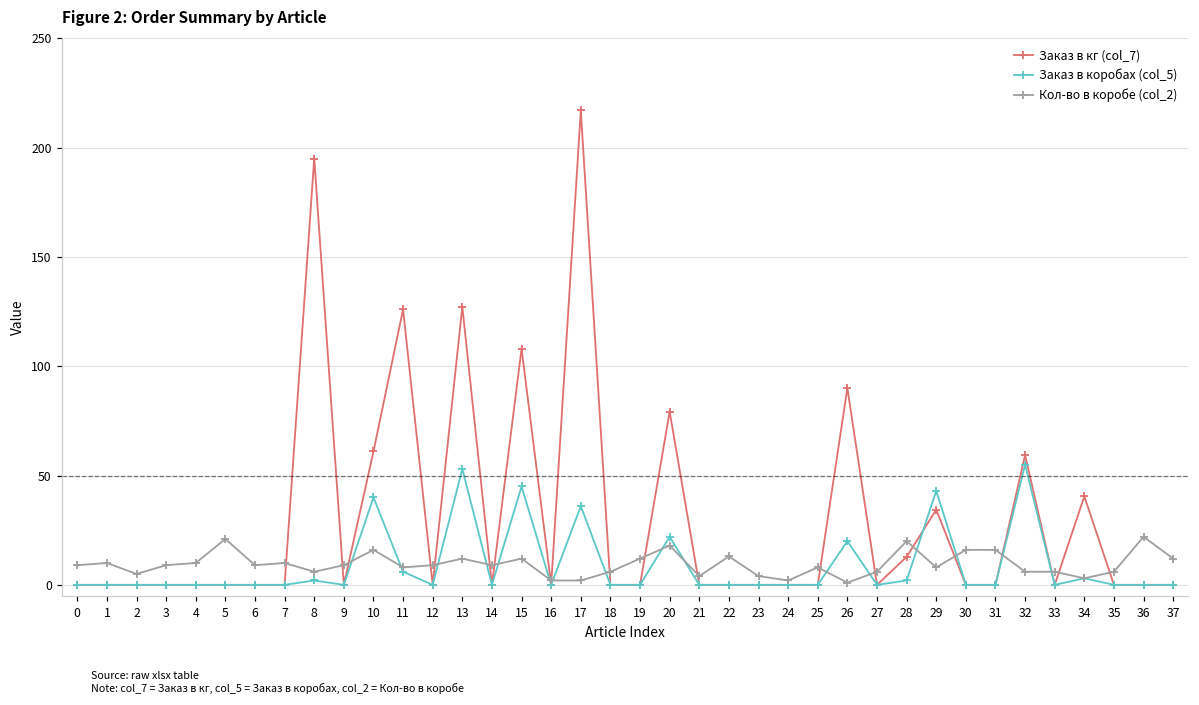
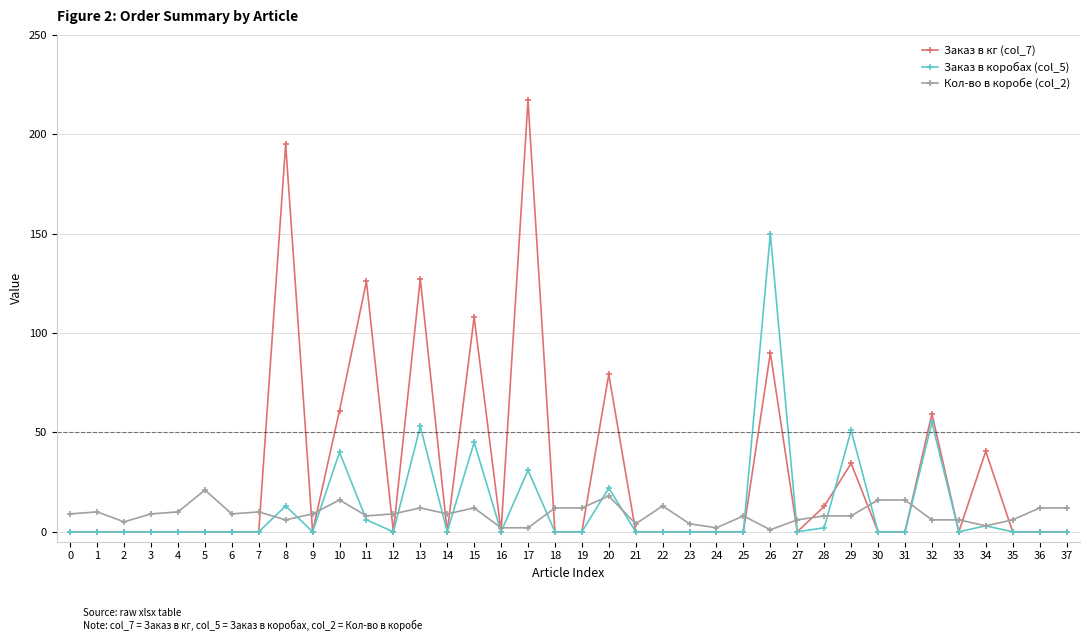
Заказ в коробах (col_5), 8: 2 -> 13
Заказ в коробах (col_5), 17: 36 -> 31
Кол-во в коробе (col_2), 18: 6 -> 12
Заказ в коробах (col_5), 26: 20 -> 150
Кол-во в коробе (col_2), 28: 20 -> 8
Заказ в коробах (col_5), 29: 43 -> 51
Кол-во в коробе (col_2), 36: 22 -> 12
